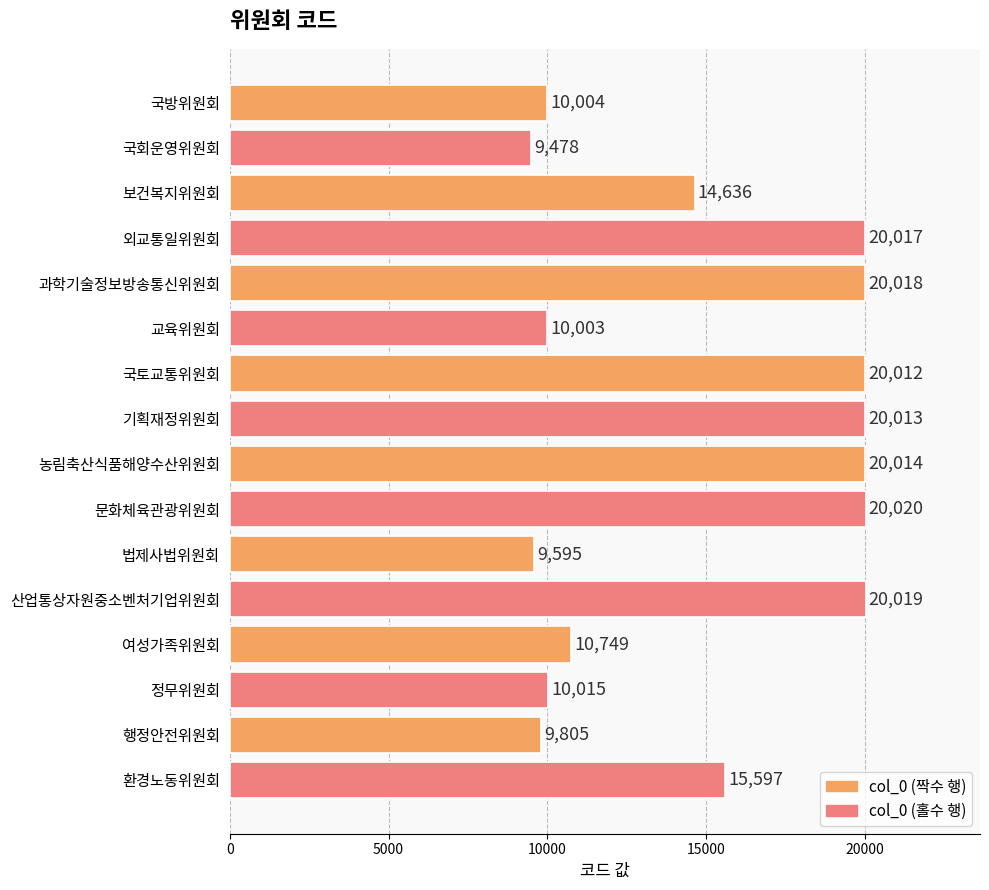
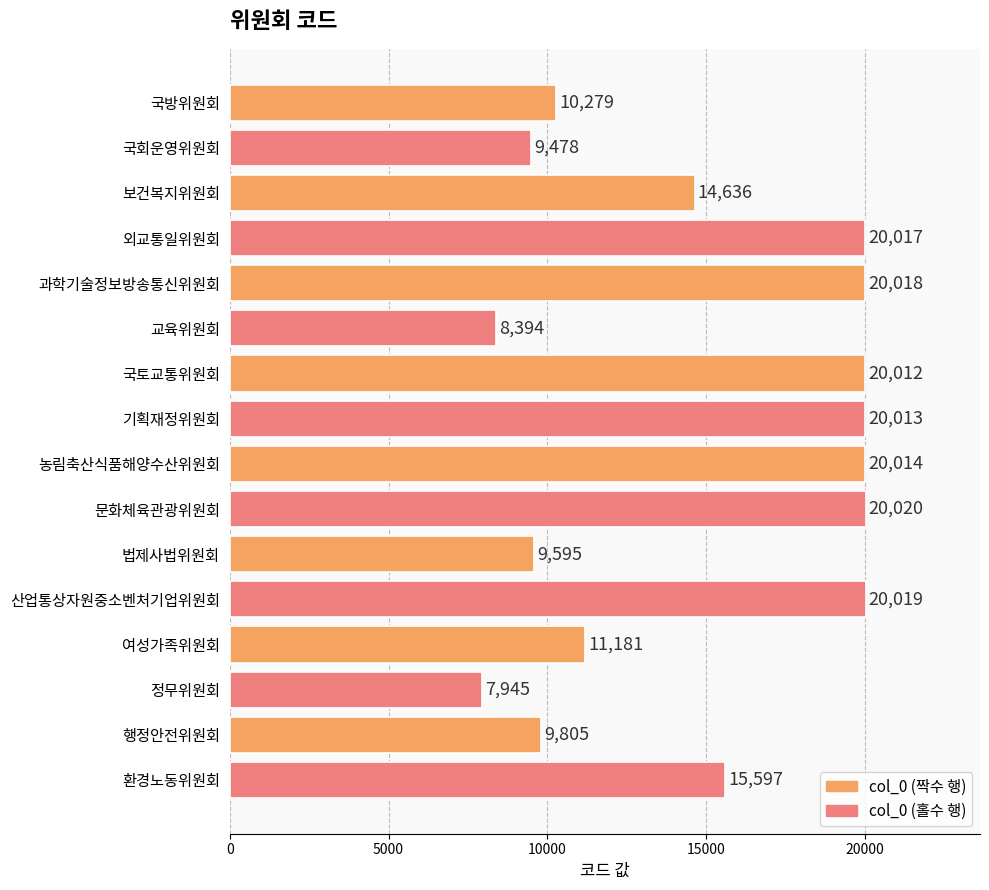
국방위원회: 10,004 -> 10,279
교육위원회: 10,003 -> 8,394
여성가족위원회: 10,749 -> 11,181
정무위원회: 10,015 -> 7,945
